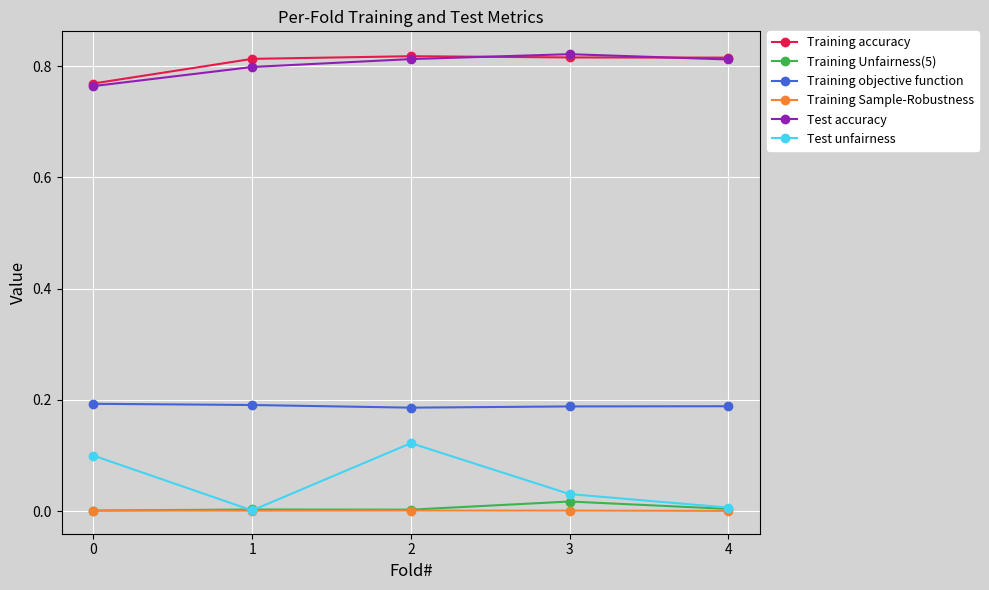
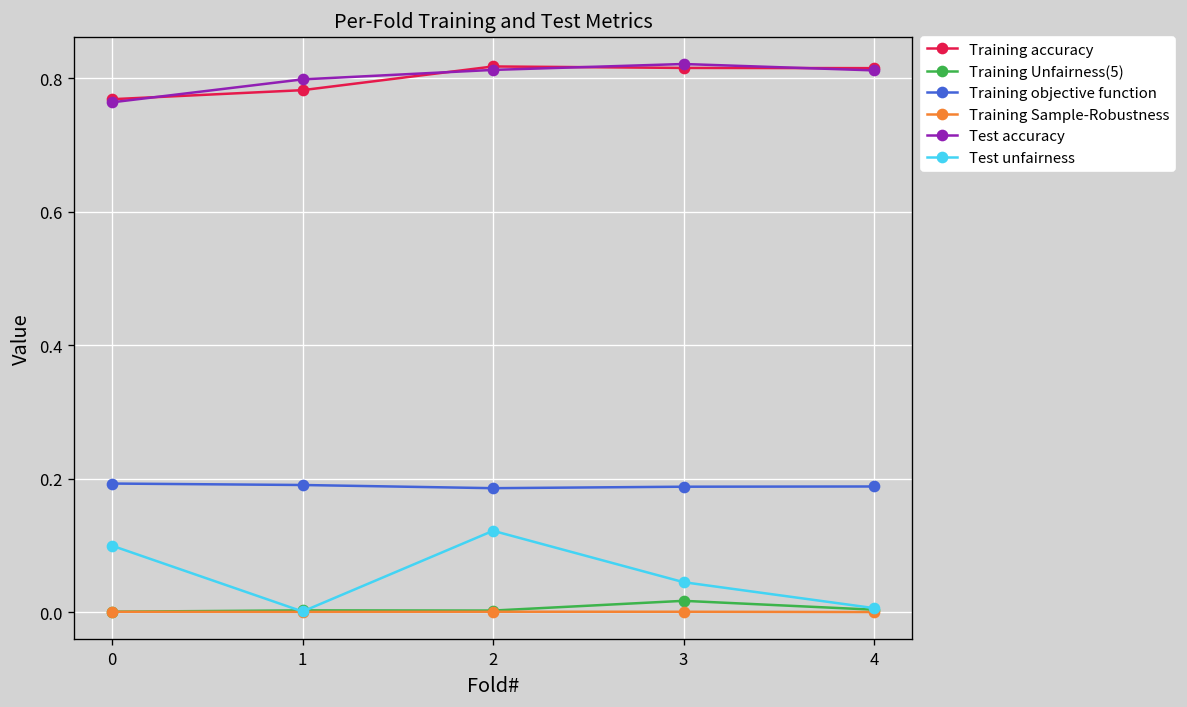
Training accuracy, 1: 0.81 -> 0.78
Test unfairness, 3: 0.03 -> 0.05
